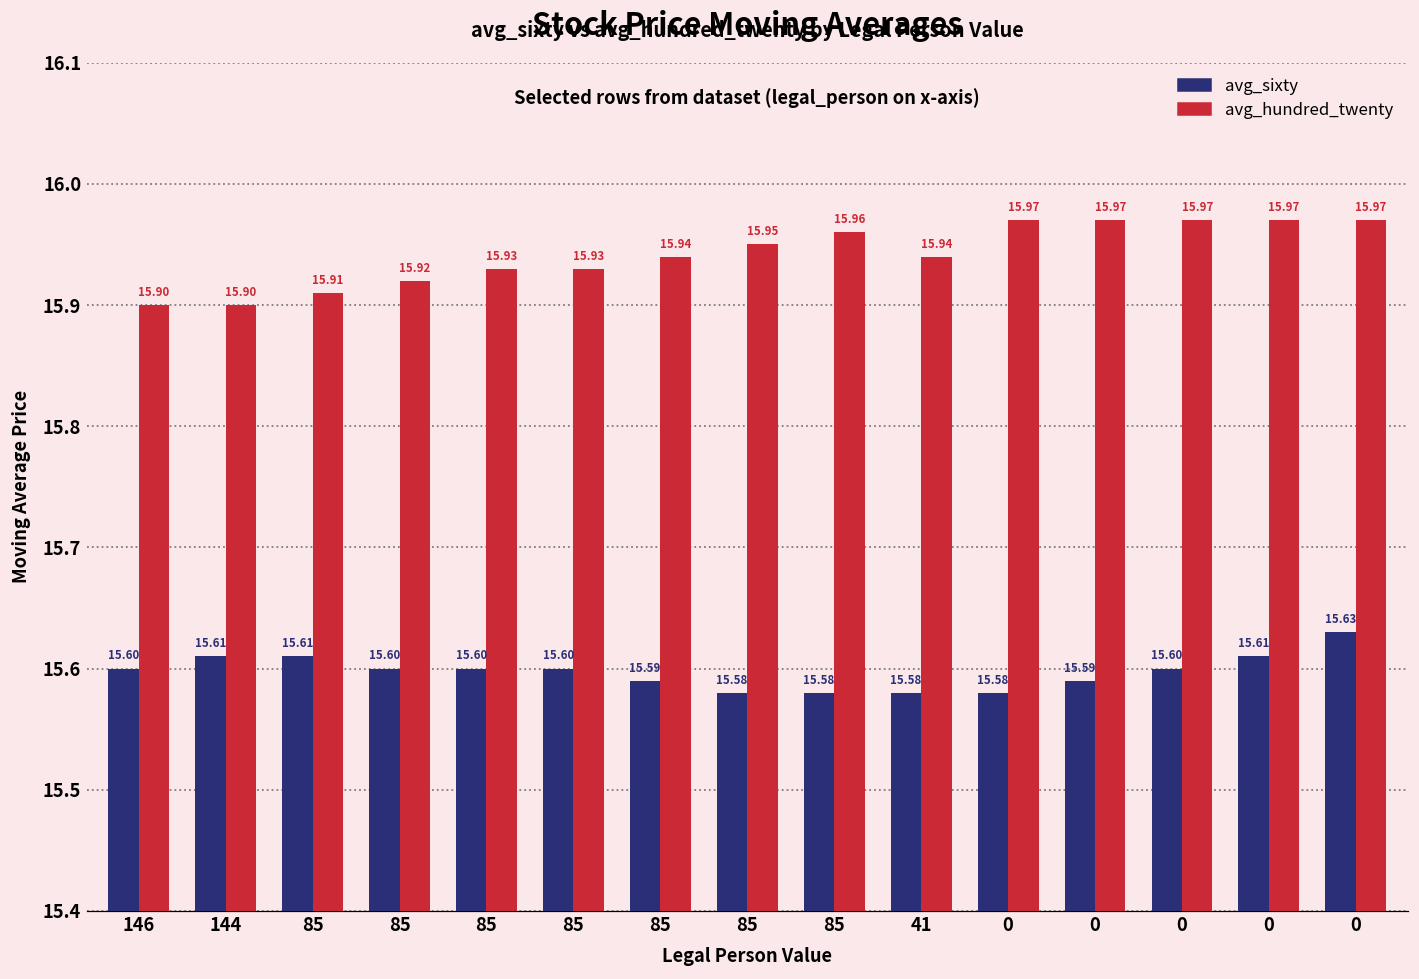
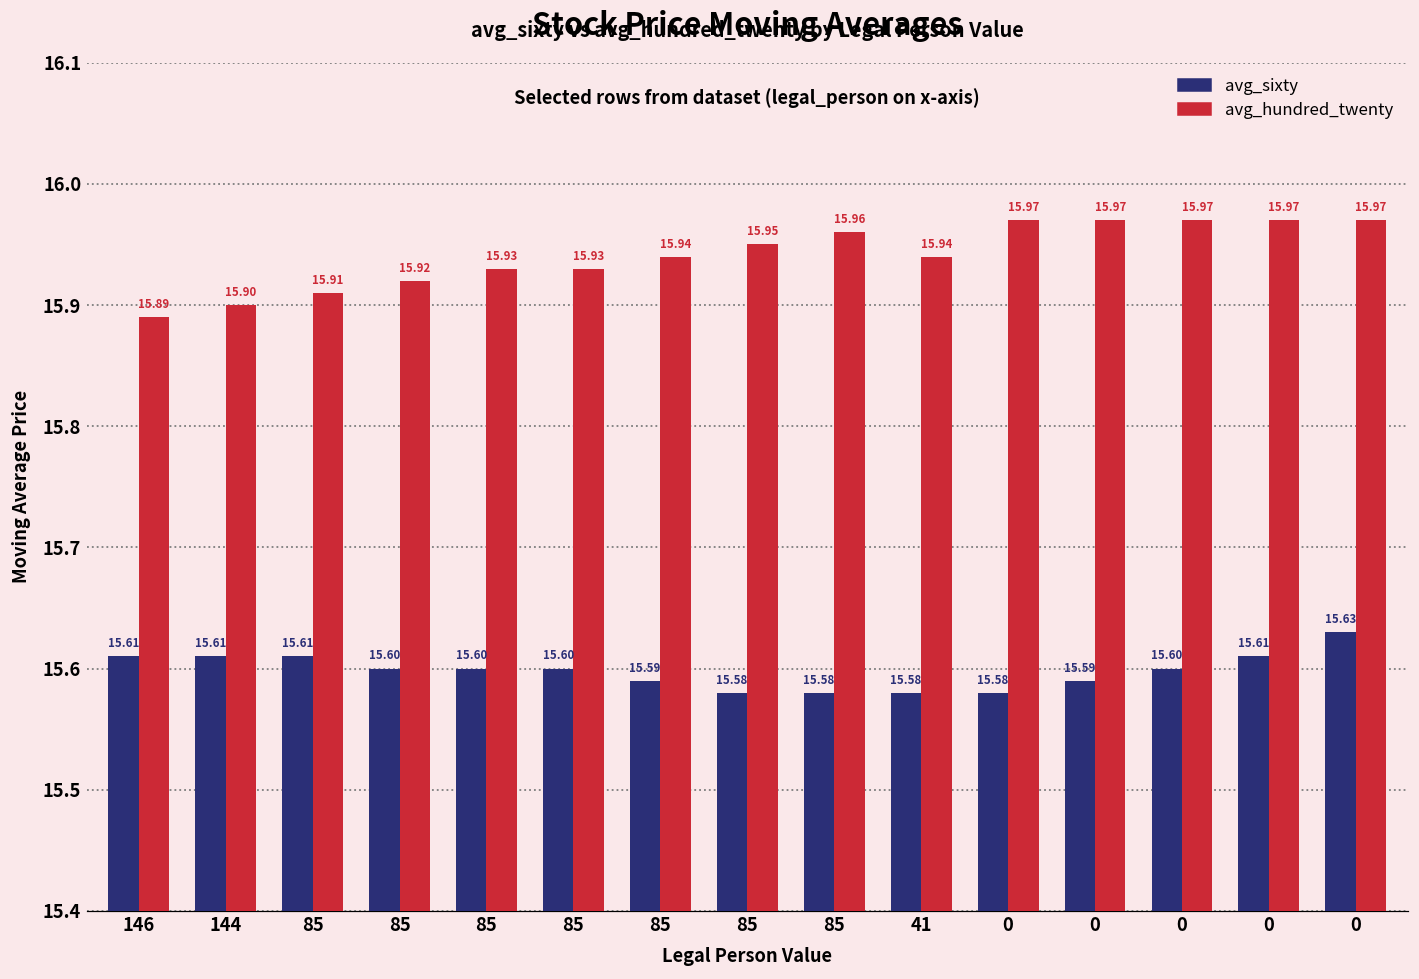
avg_sixty, 146: 15.60 -> 15.61
avg_hundred_twenty, 146: 15.90 -> 15.89
